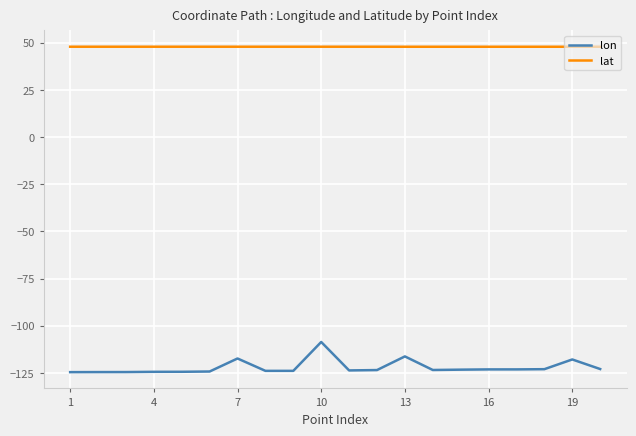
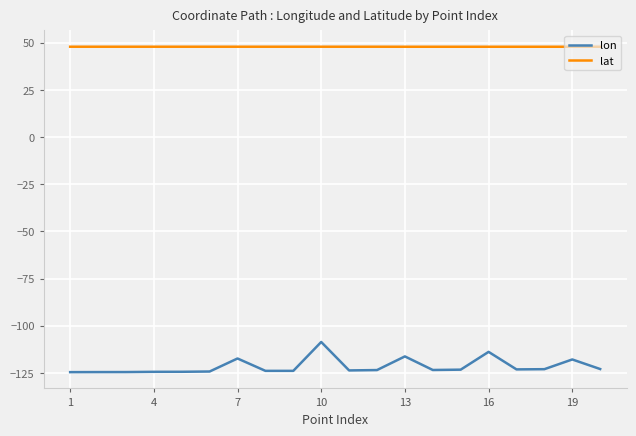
lon, 16: -123 -> -114
